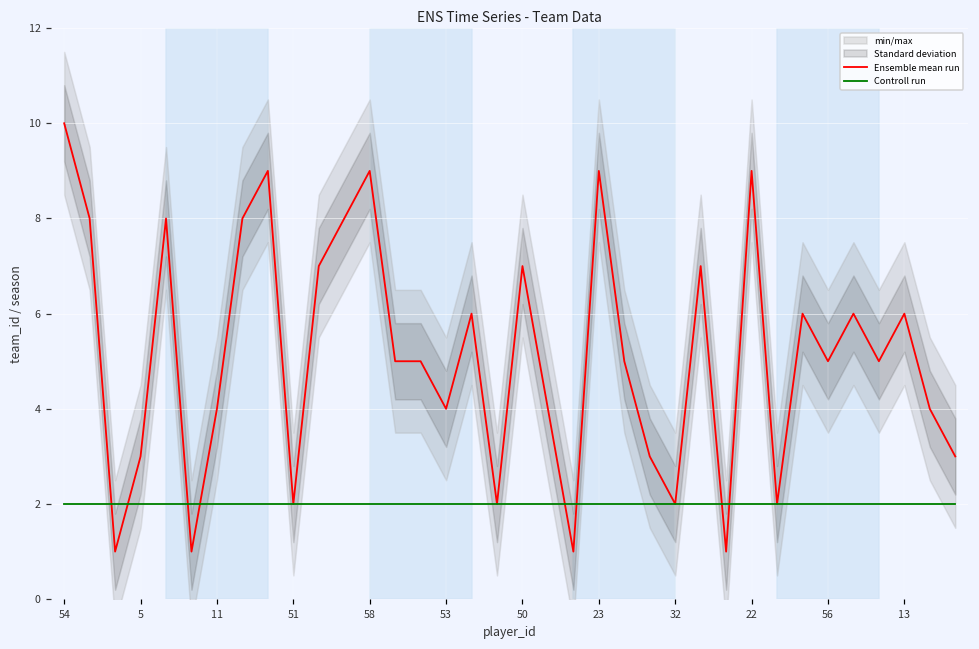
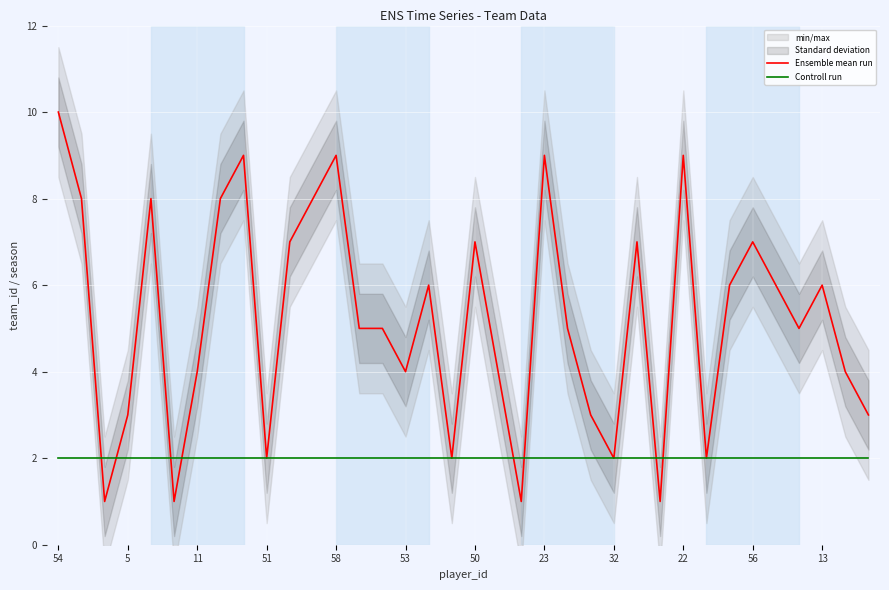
Ensemble mean run, 56: 5 -> 7
